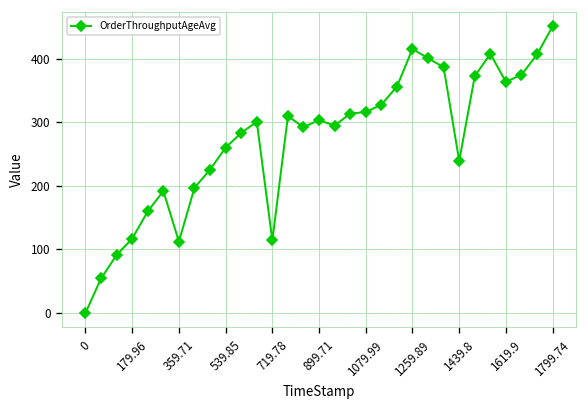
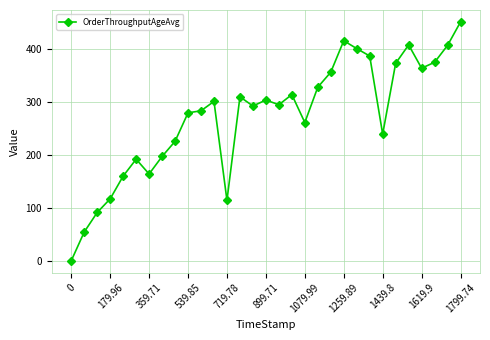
359.71: 110 -> 160
539.85: 260 -> 280
1079.99: 320 -> 260
